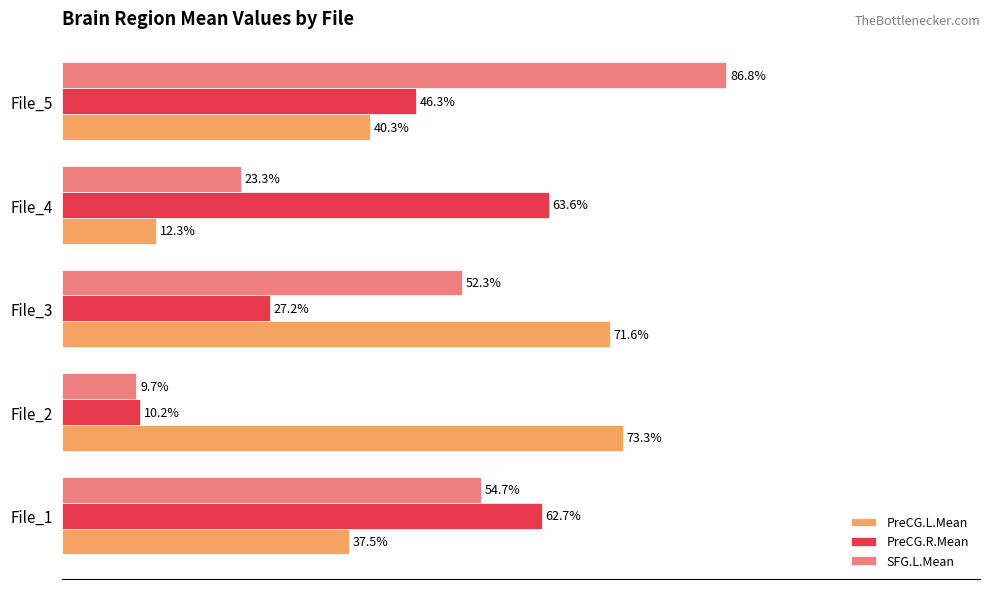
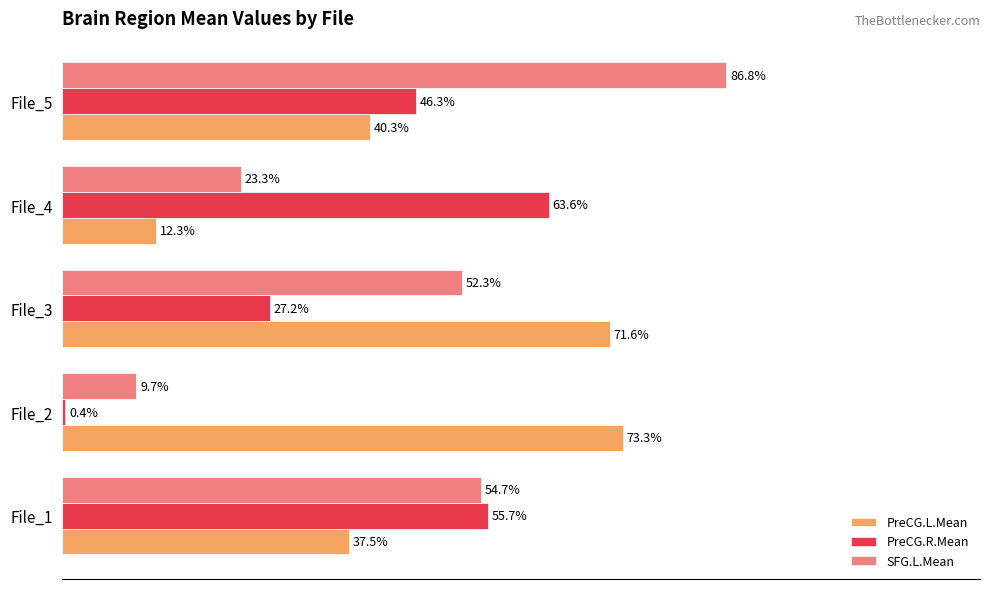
PreCG.R.Mean, File_2: 10.2% -> 0.4%
PreCG.R.Mean, File_1: 62.7% -> 55.7%
